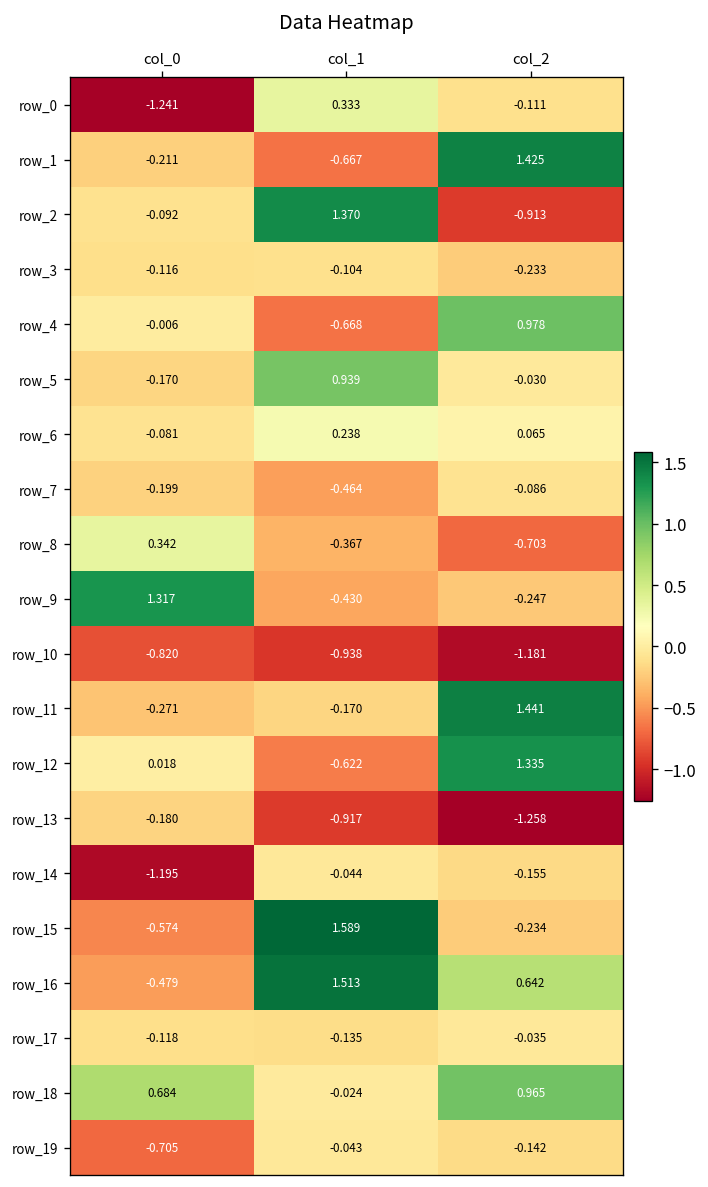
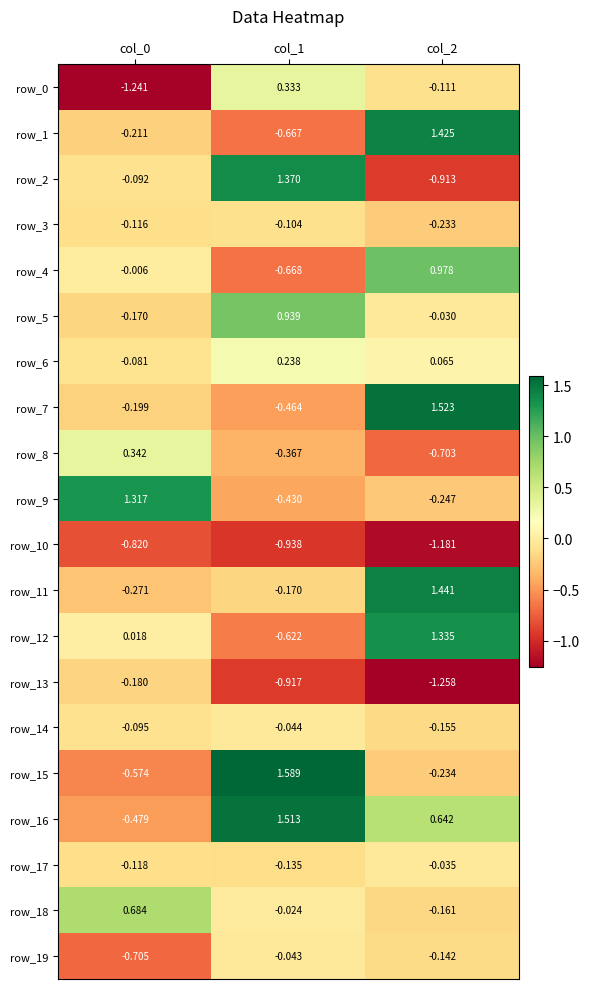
row_7, col_2: -0.086 -> 1.523
row_14, col_0: -1.195 -> -0.095
row_18, col_2: 0.965 -> -0.161
